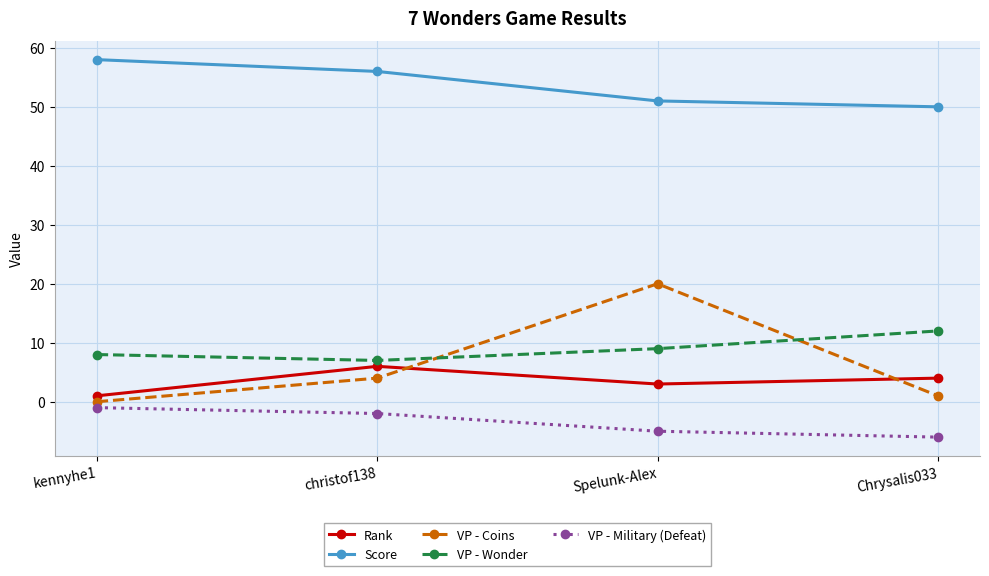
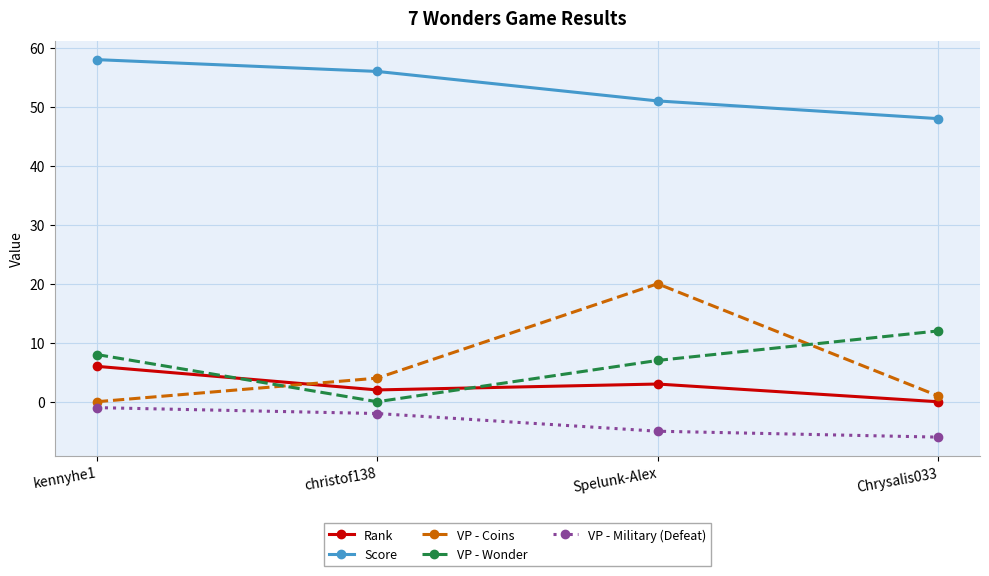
Rank, kennyhe1: 1 -> 6
Rank, christof138: 6 -> 2
VP - Wonder, christof138: 7 -> 0
VP - Wonder, Spelunk-Alex: 9 -> 7
Rank, Chrysalis033: 4 -> 0
Score, Chrysalis033: 50 -> 48
